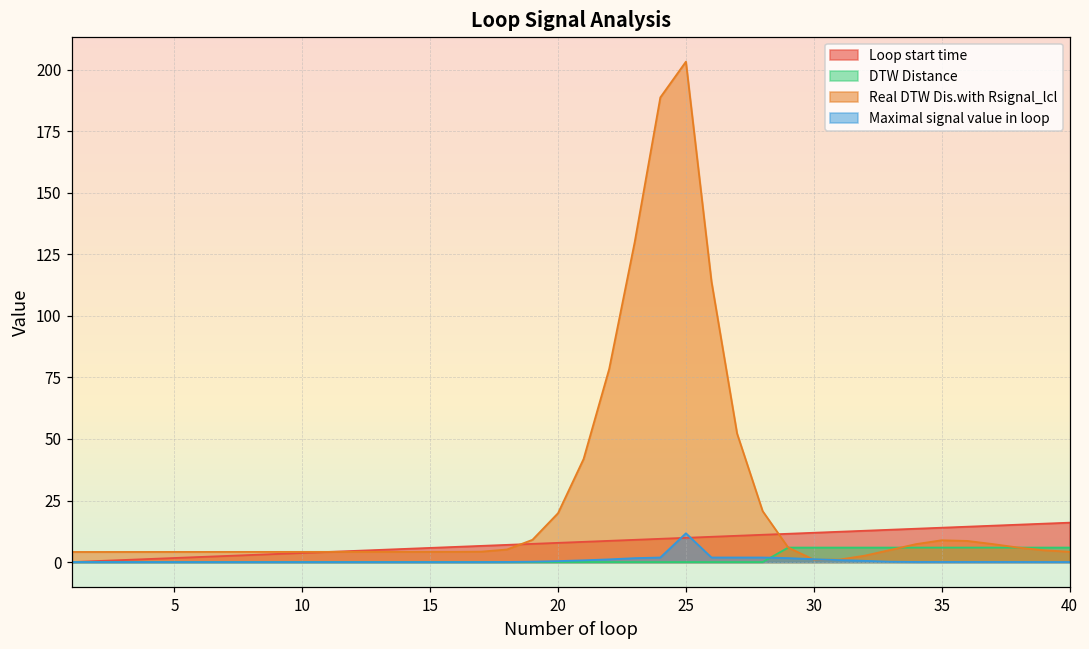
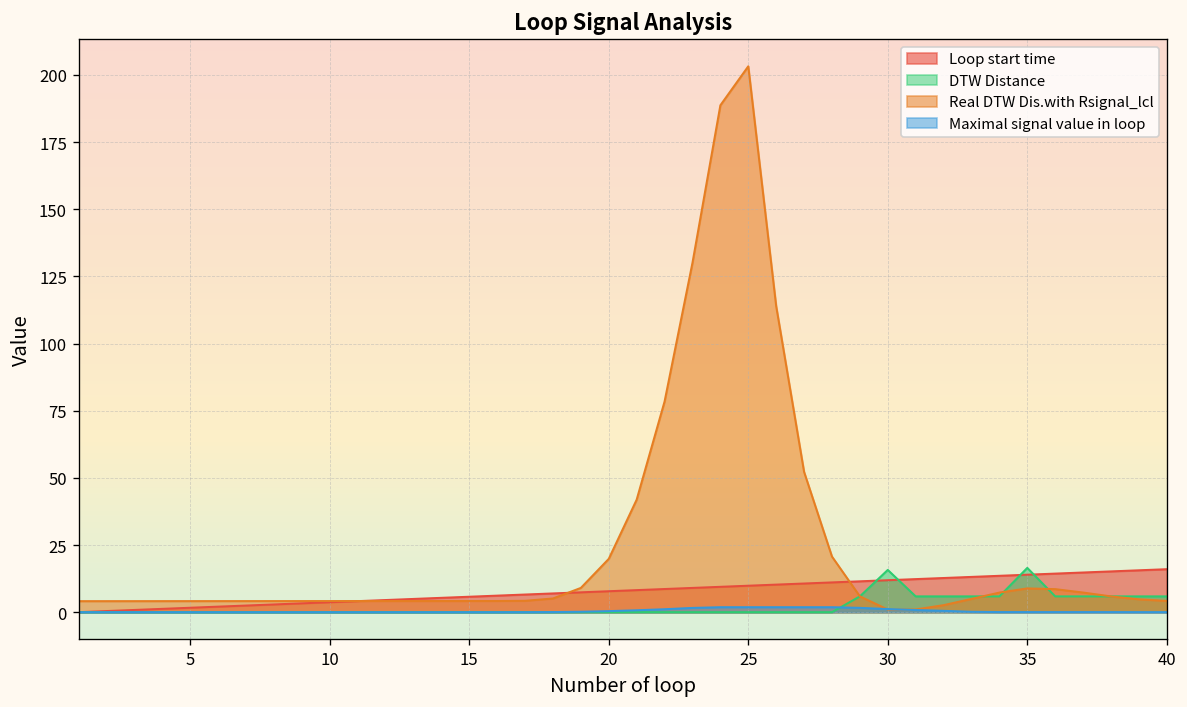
Maximal signal value in loop, 25: 12 -> 2
DTW Distance, 30: 6 -> 16
DTW Distance, 35: 6 -> 16
